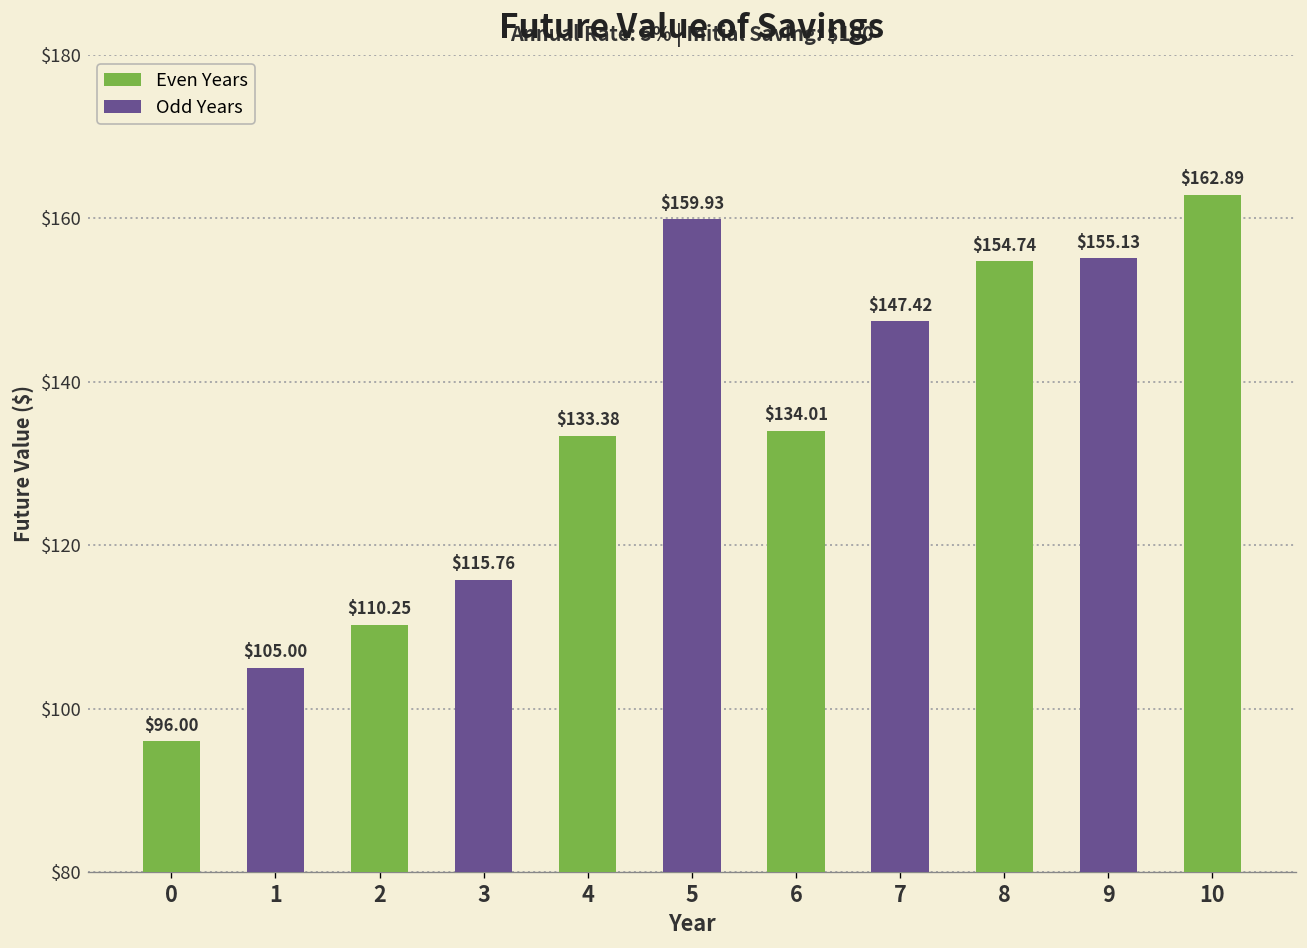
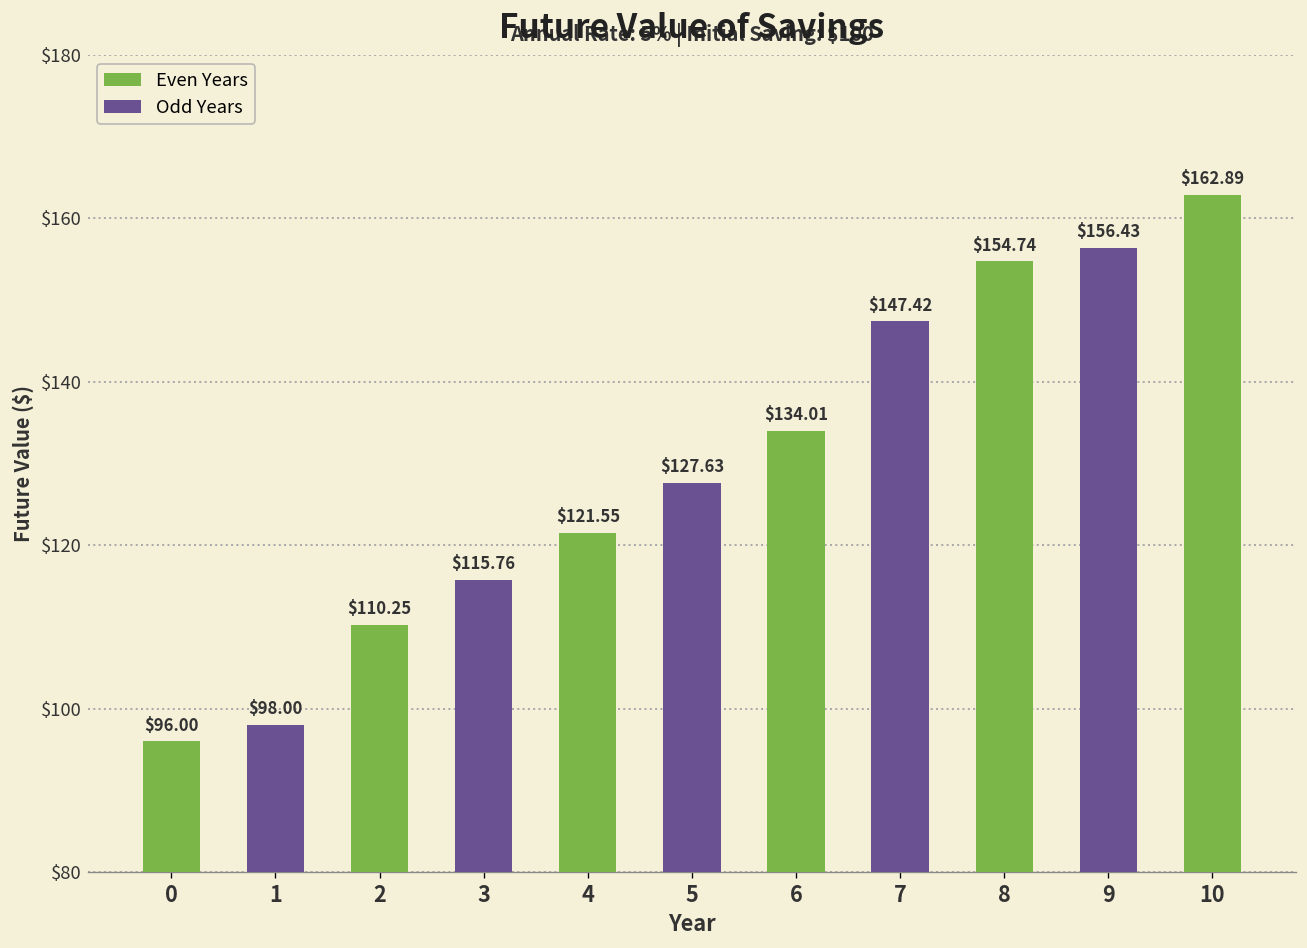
1: $105.00 -> $98.00
4: $133.38 -> $121.55
5: $159.93 -> $127.63
9: $155.13 -> $156.43
